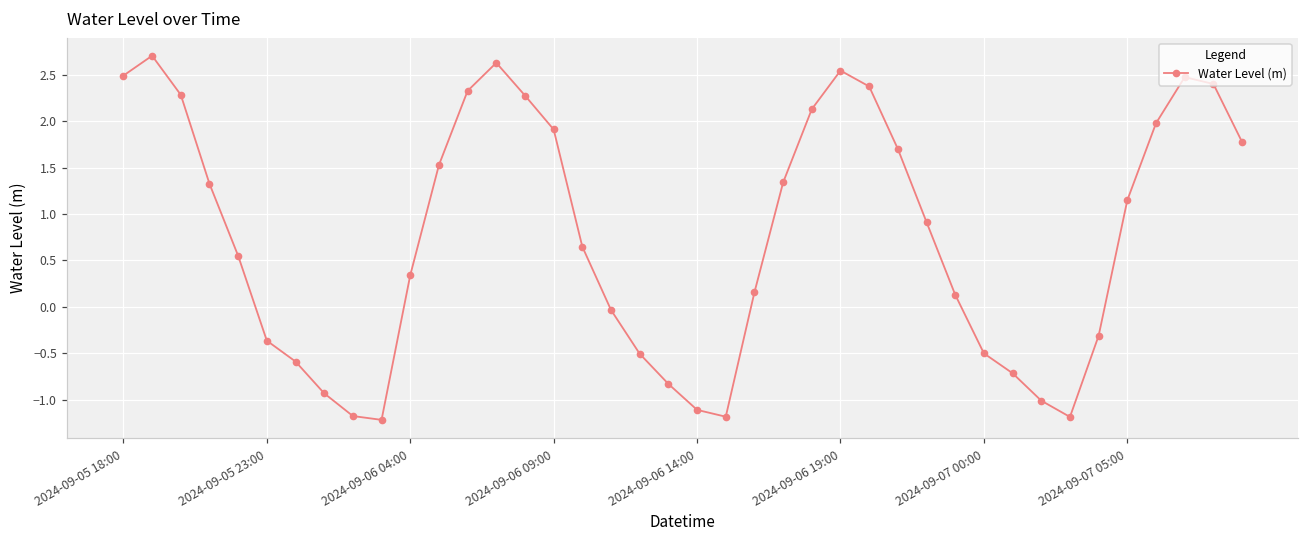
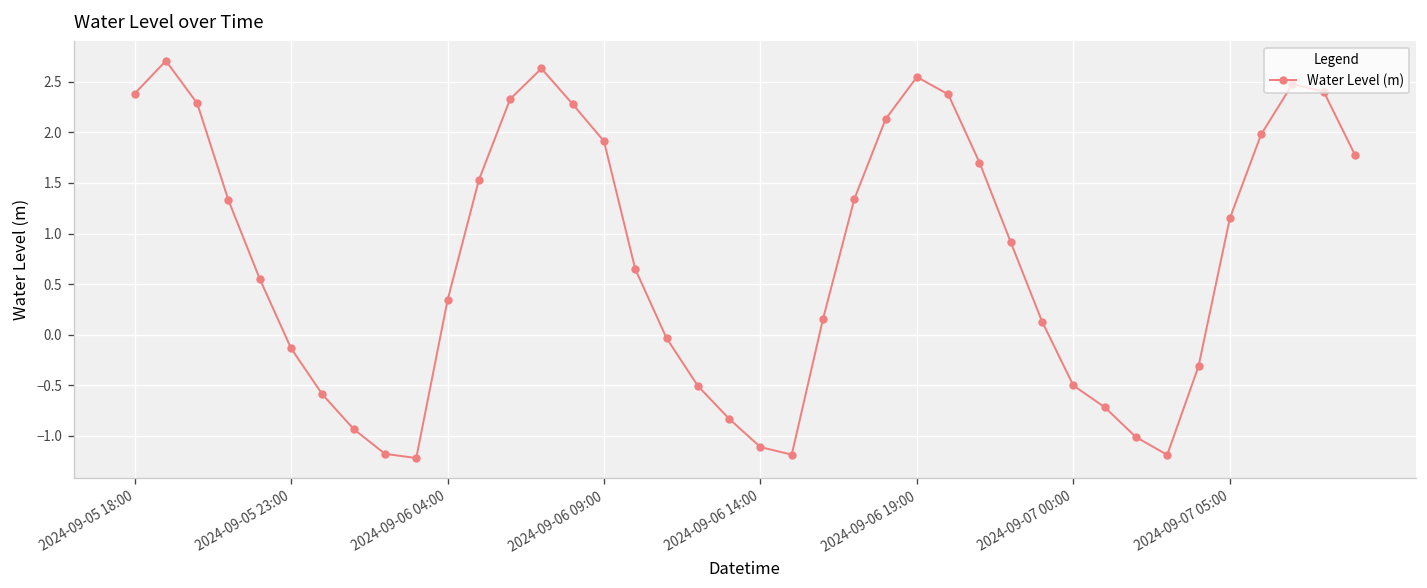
2024-09-05 18:00: 2.5 -> 2.4
2024-09-05 23:00: -0.4 -> -0.1
